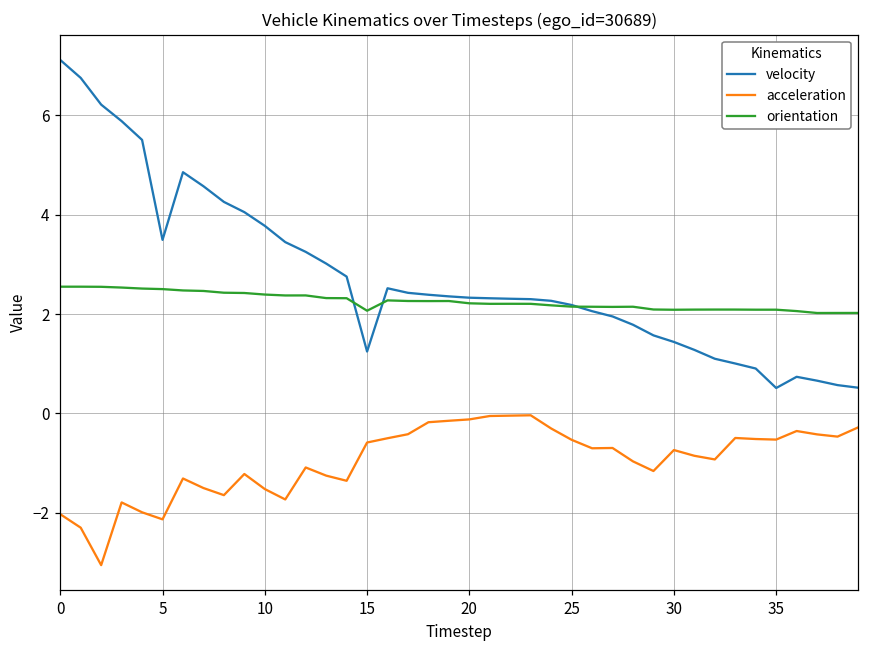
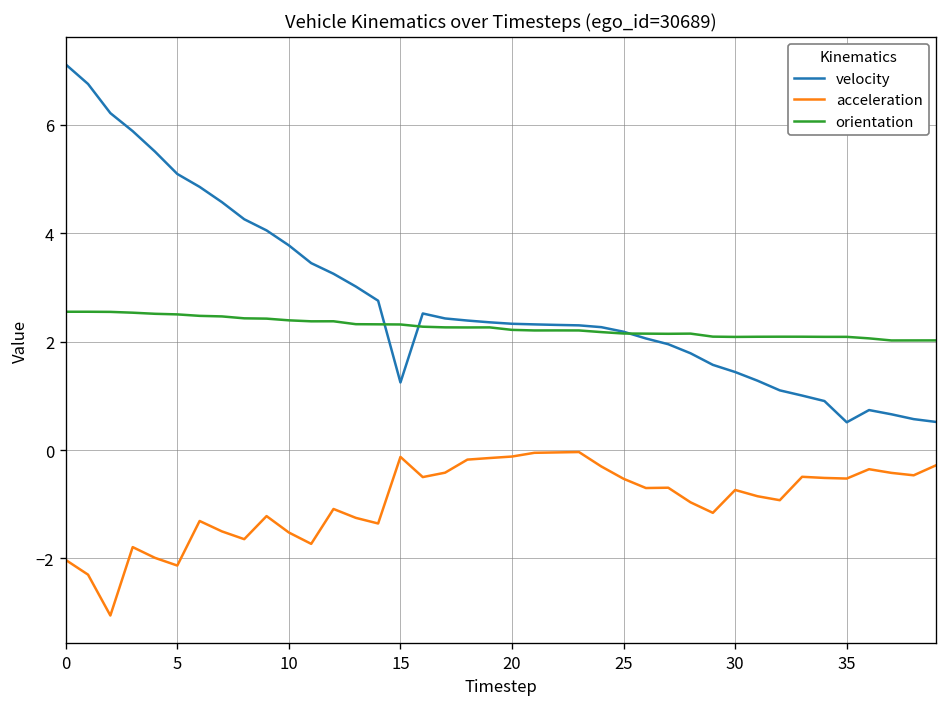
velocity, 5: 3.5 -> 5.1
acceleration, 15: -0.6 -> -0.1
orientation, 15: 2.1 -> 2.3
